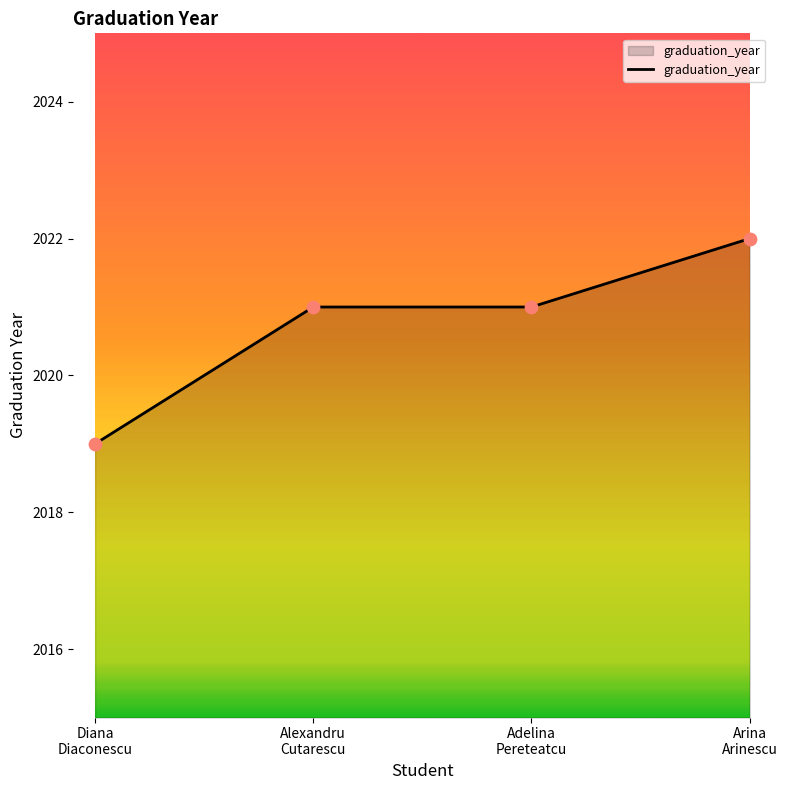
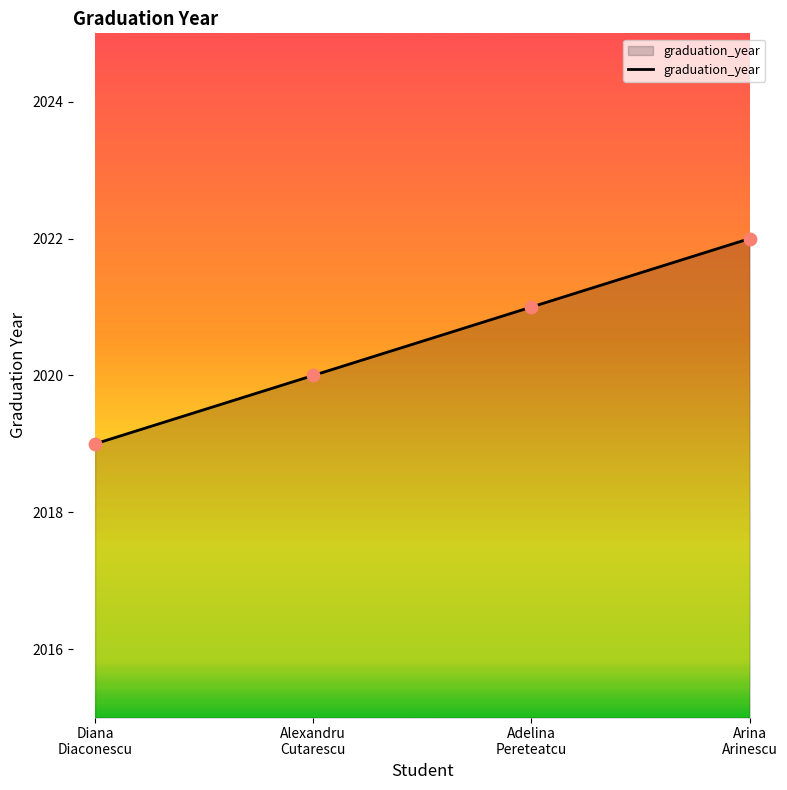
Alexandru Cutarescu: 2021 -> 2020
